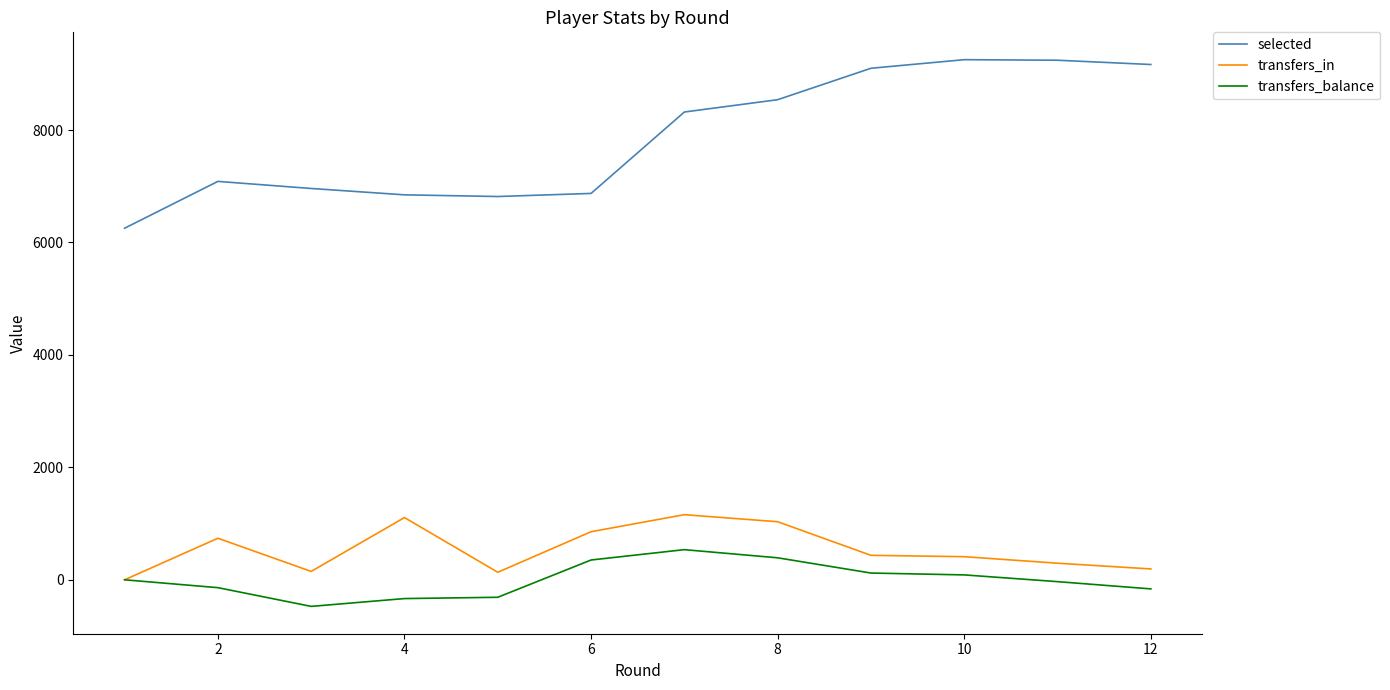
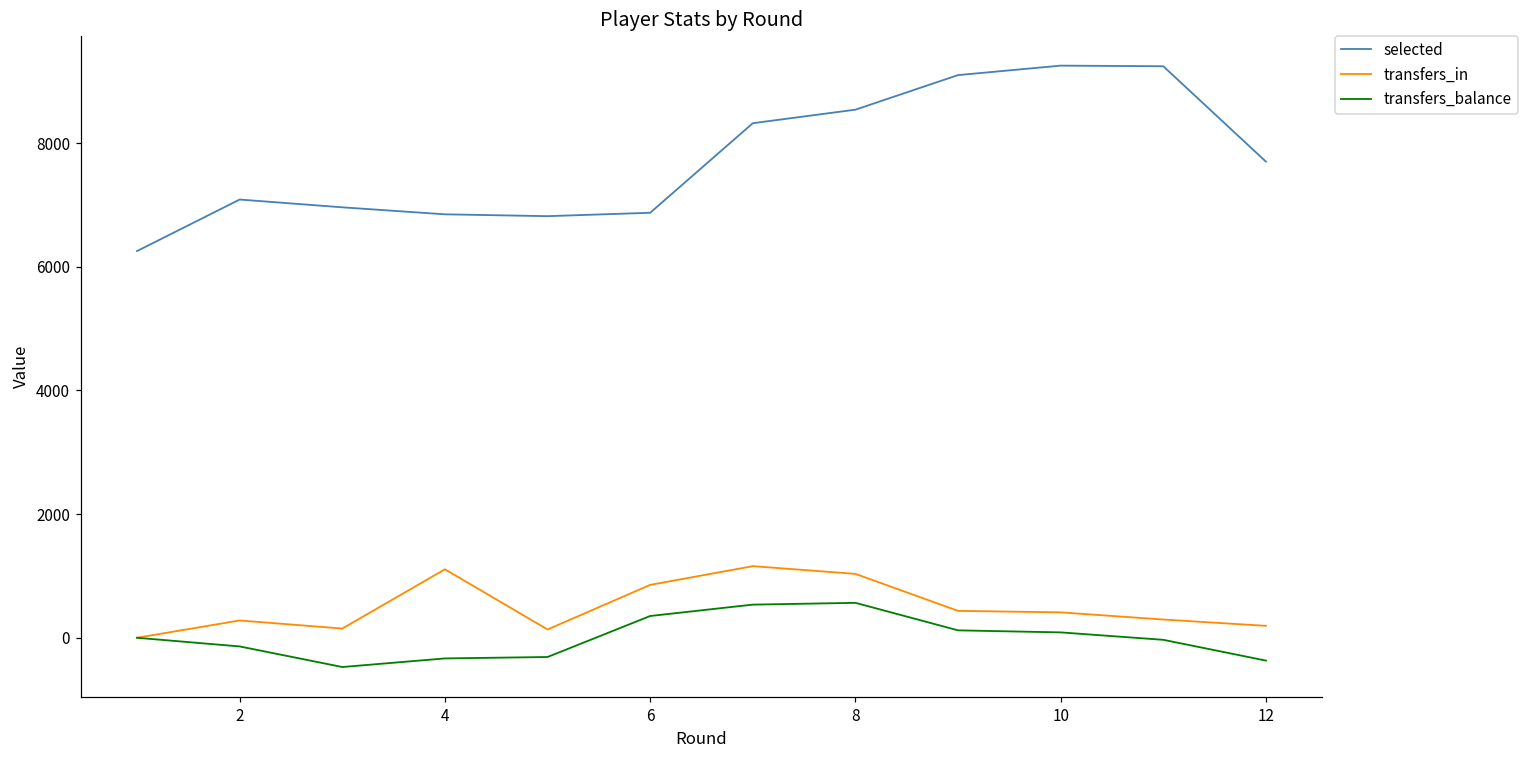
transfers_in, 2: 700 -> 300
transfers_balance, 8: 400 -> 600
selected, 12: 9200 -> 7700
transfers_balance, 12: -200 -> -400
